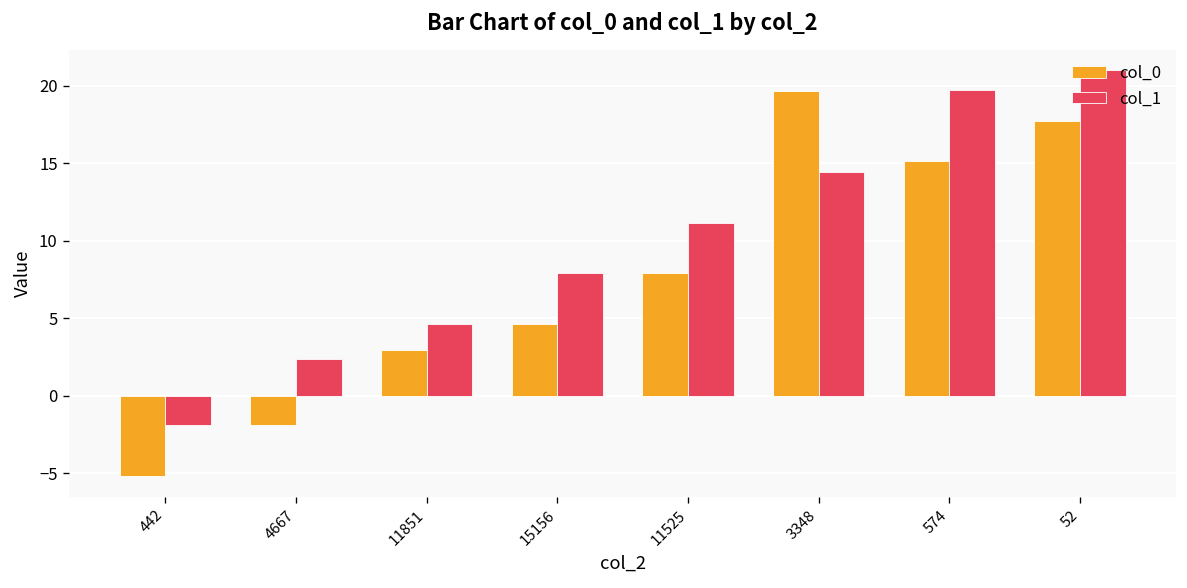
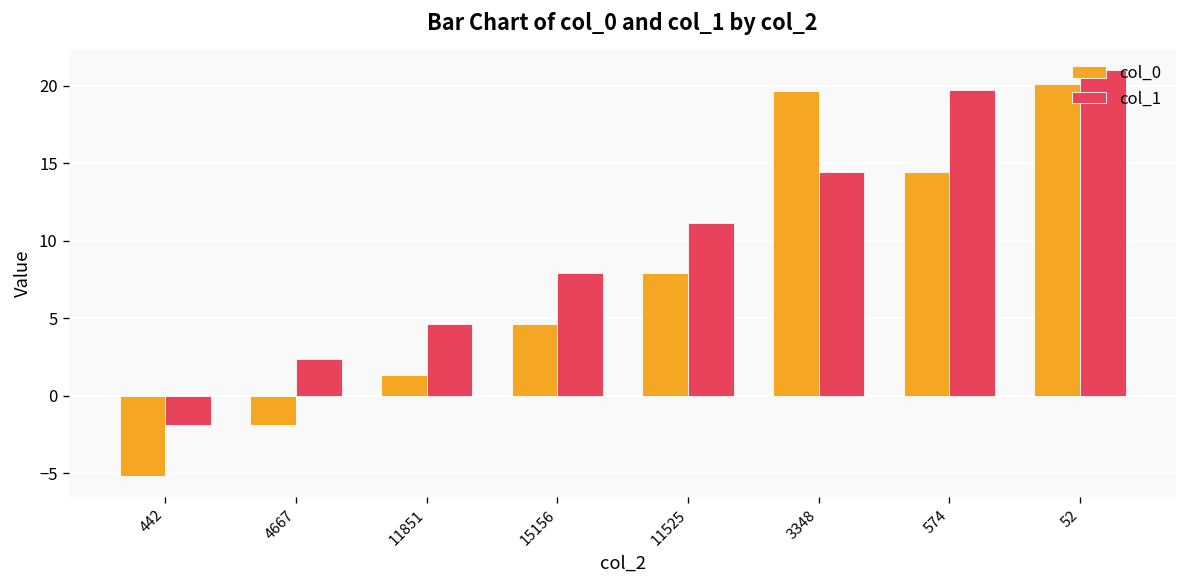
col_0, 11851: 2.9 -> 1.4
col_0, 574: 15.1 -> 14.5
col_0, 52: 17.7 -> 20.1
